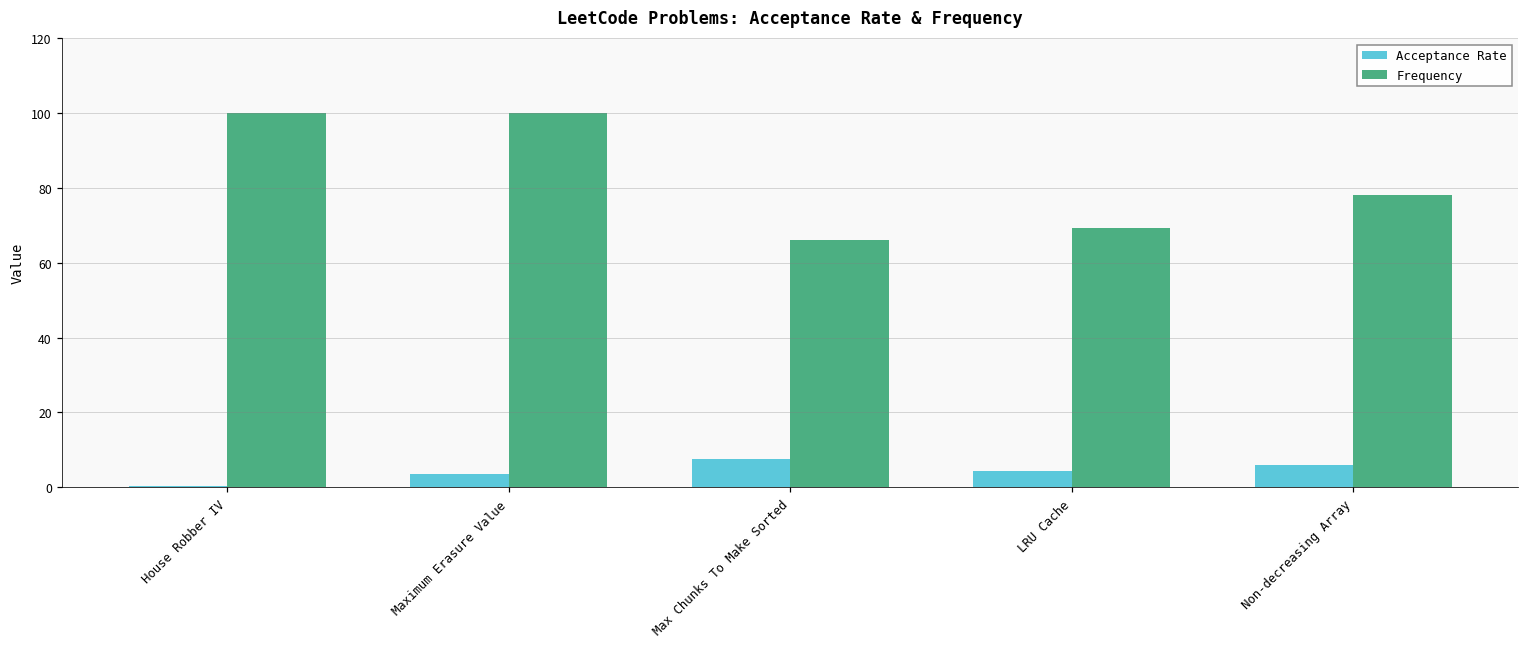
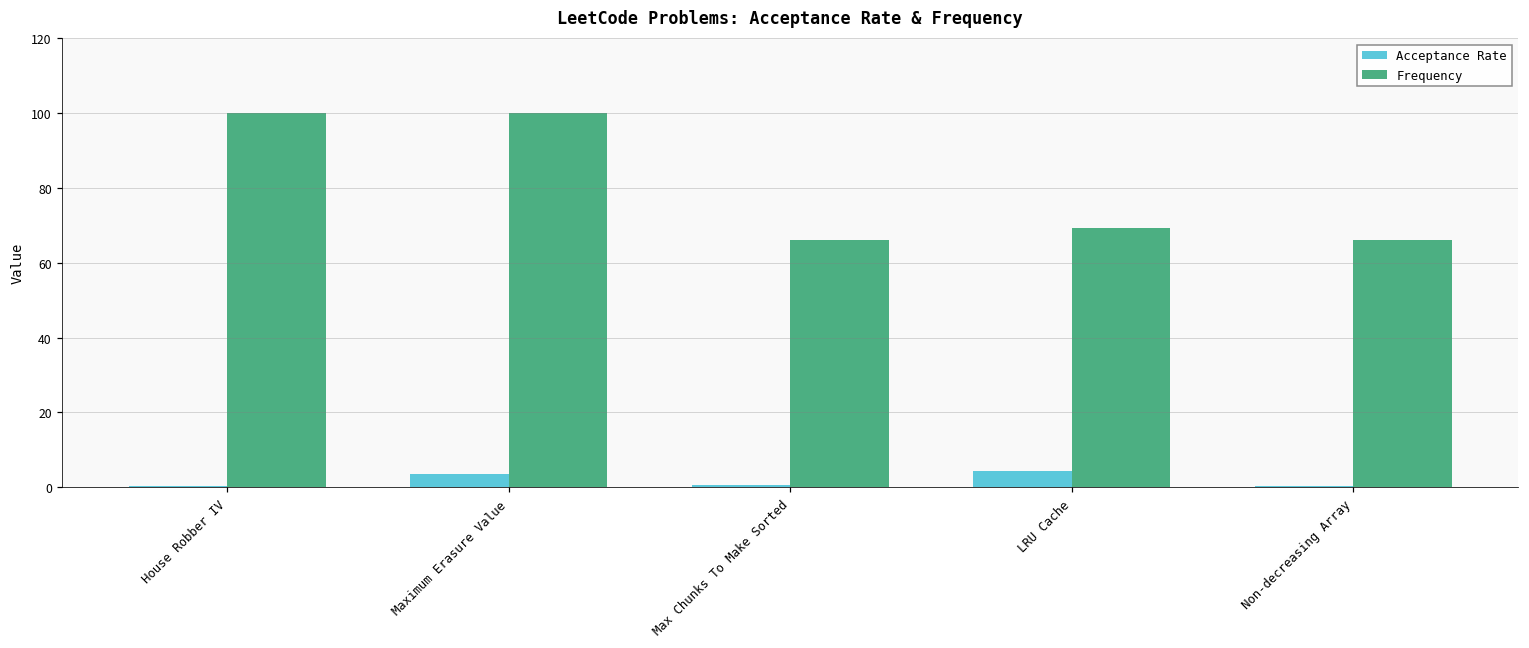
Acceptance Rate, Max Chunks To Make Sorted: 8 -> 1
Acceptance Rate, Non-decreasing Array: 6 -> 0
Frequency, Non-decreasing Array: 78 -> 66
